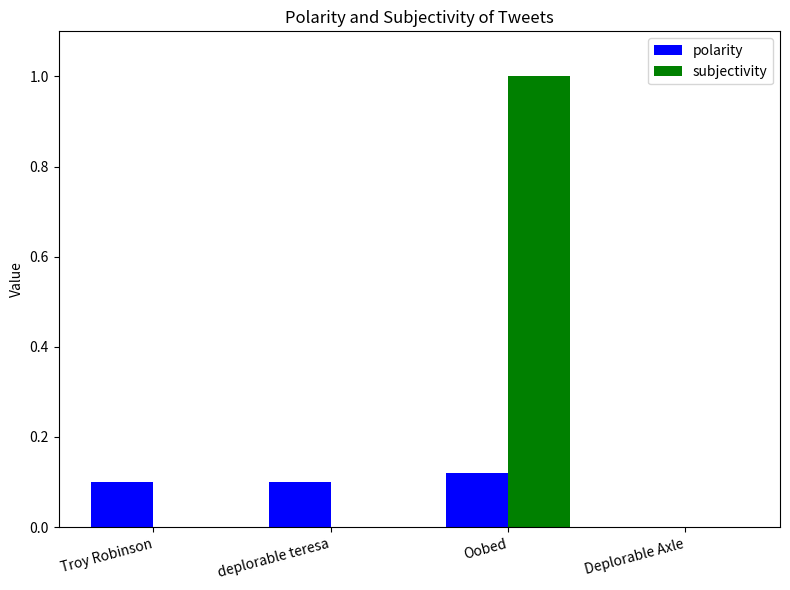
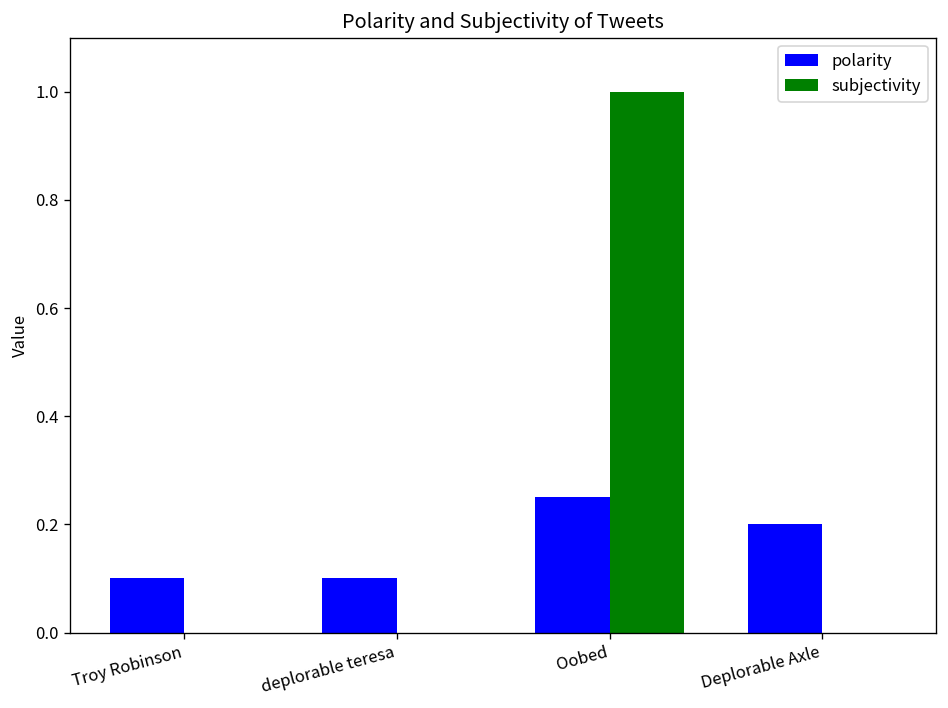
polarity, Oobed: 0.12 -> 0.25
polarity, Deplorable Axle: 0.0 -> 0.2
